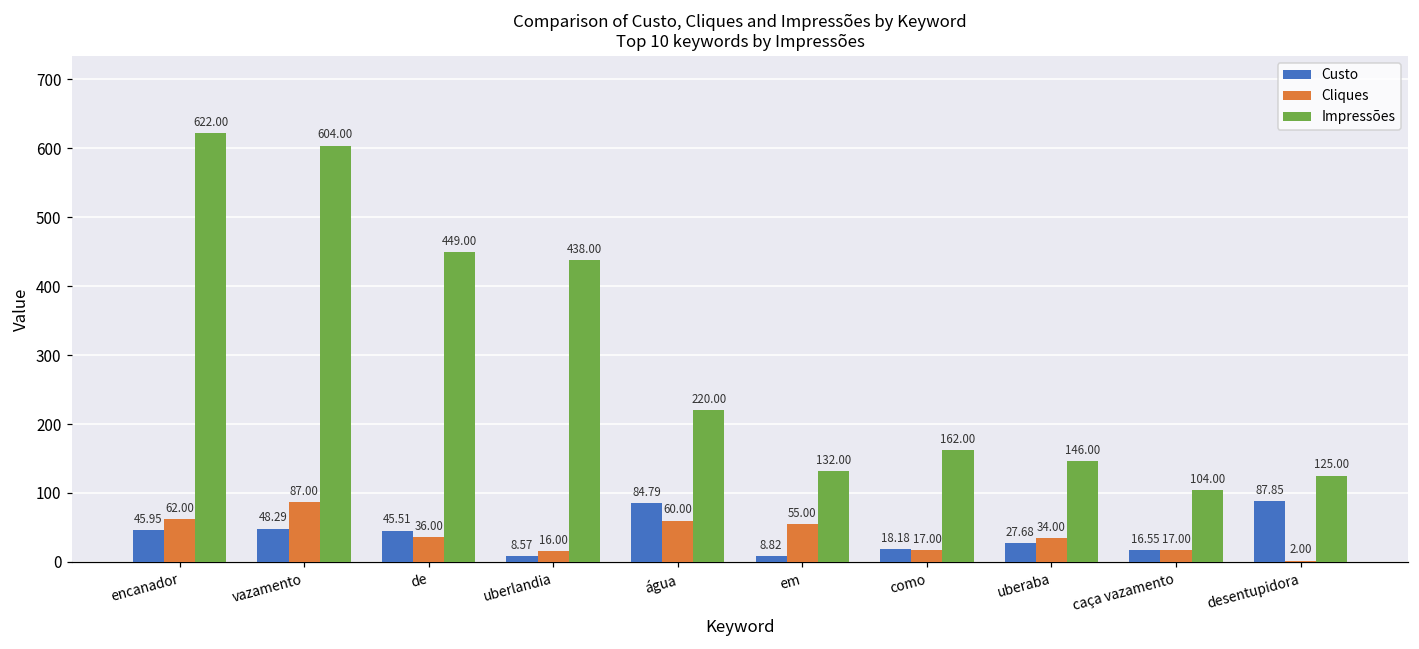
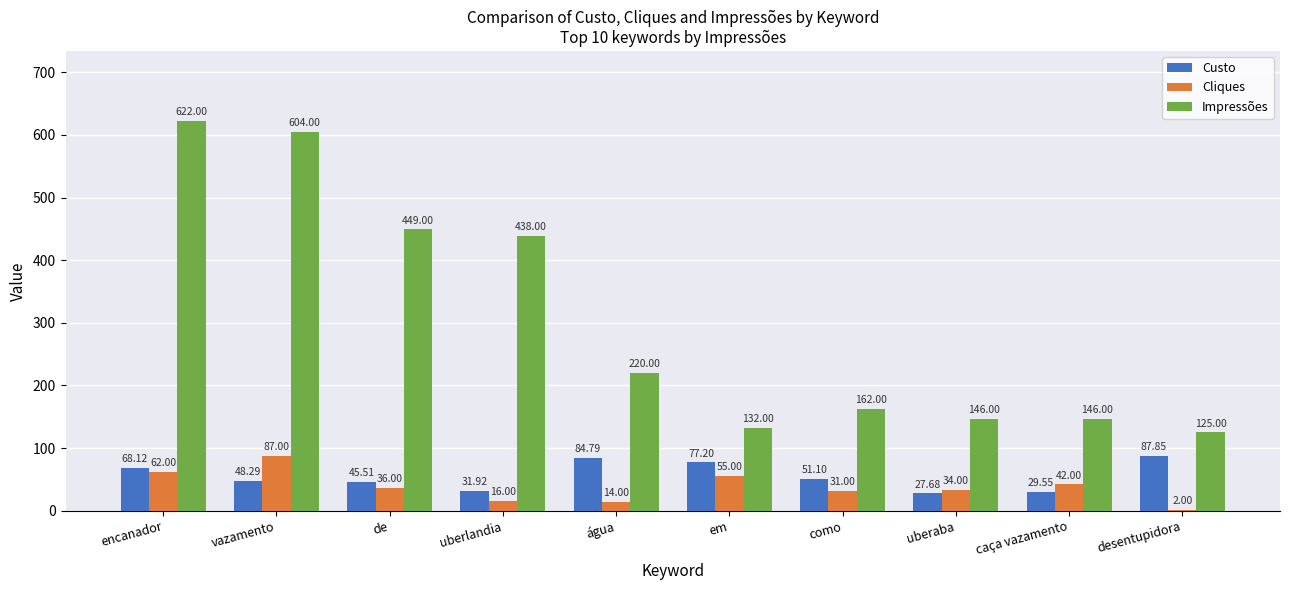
Custo, encanador: 45.95 -> 68.12
Custo, uberlandia: 8.57 -> 31.92
Cliques, água: 60.00 -> 14.00
Custo, em: 8.82 -> 77.20
Custo, como: 18.18 -> 51.10
Cliques, como: 17.00 -> 31.00
Custo, caça vazamento: 16.55 -> 29.55
Cliques, caça vazamento: 17.00 -> 42.00
Impressões, caça vazamento: 104.00 -> 146.00
